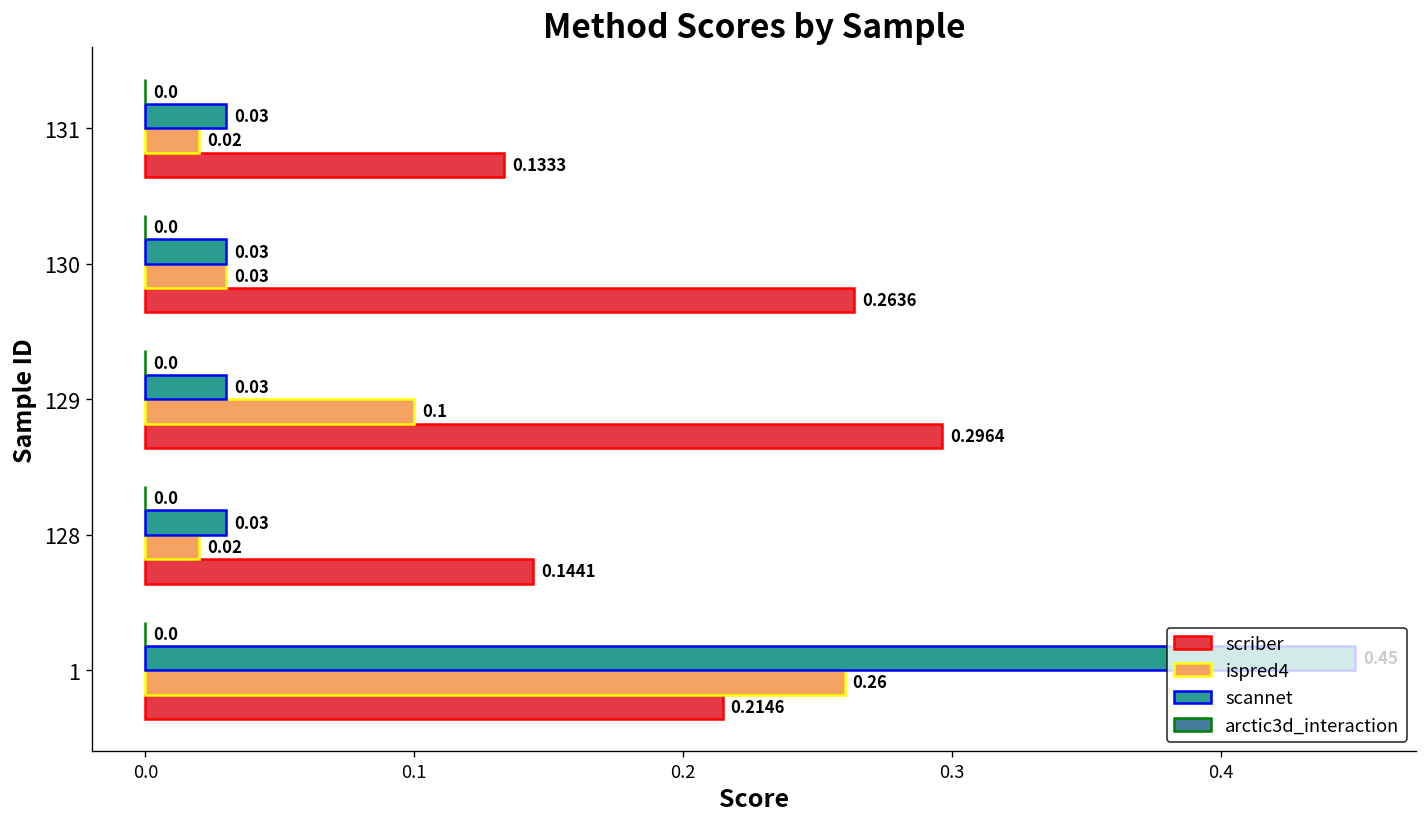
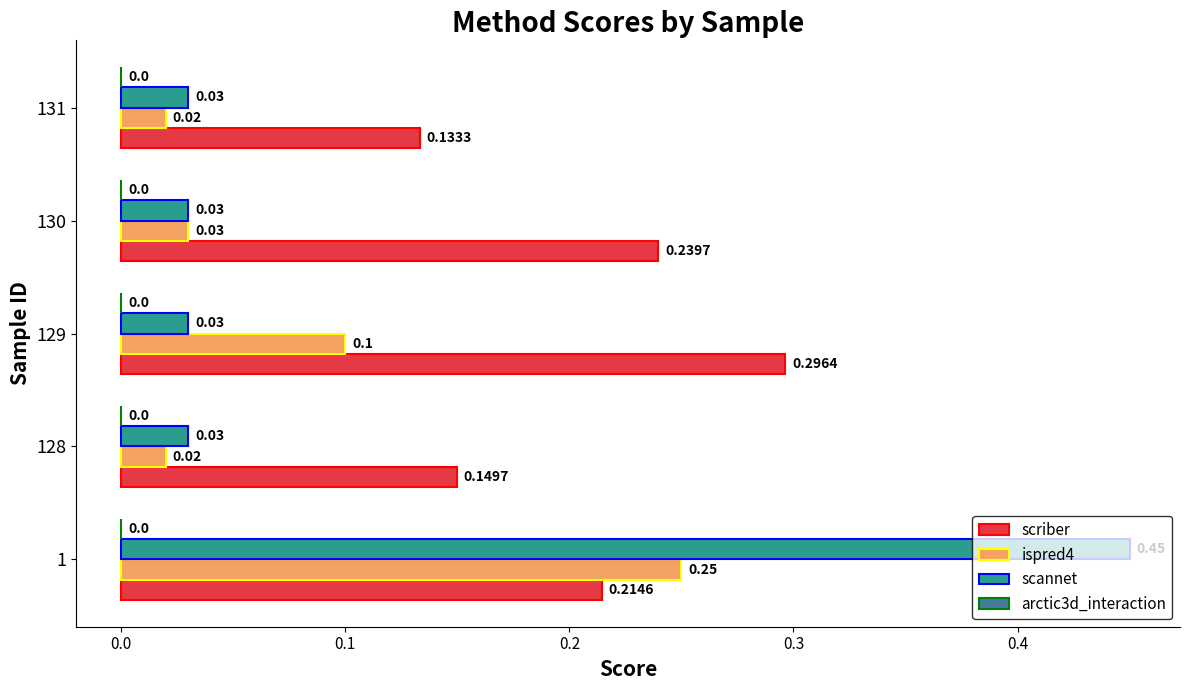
scriber, 130: 0.2636 -> 0.2397
scriber, 128: 0.1441 -> 0.1497
ispred4, 1: 0.26 -> 0.25
